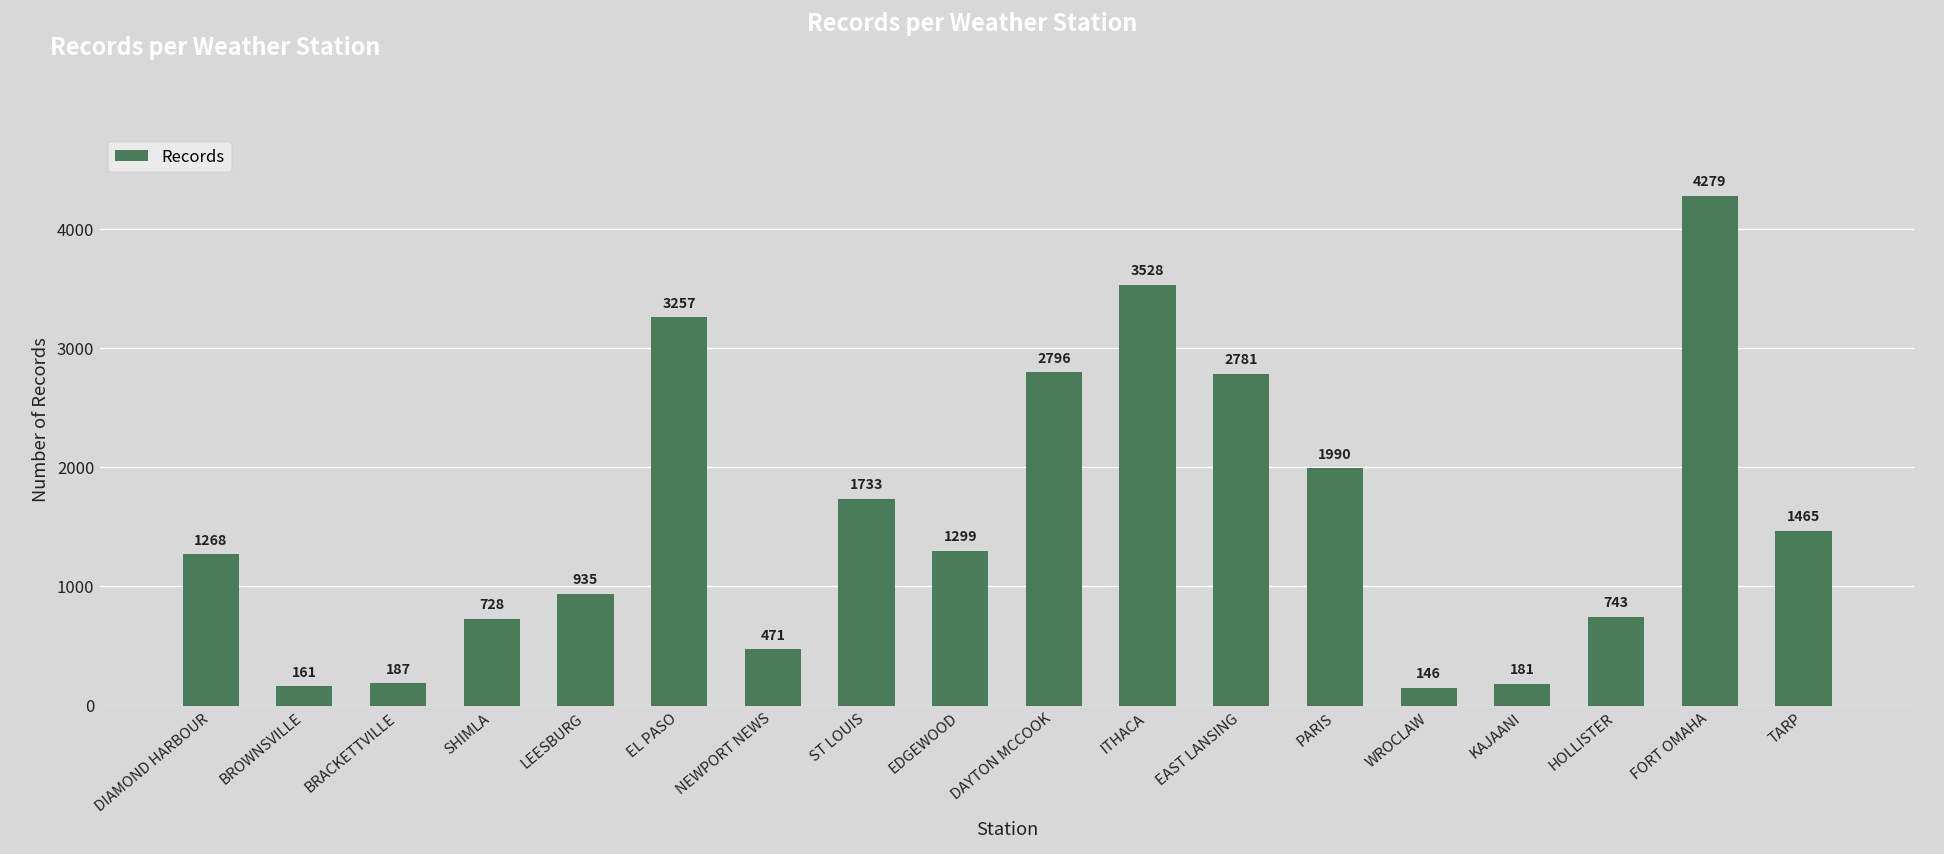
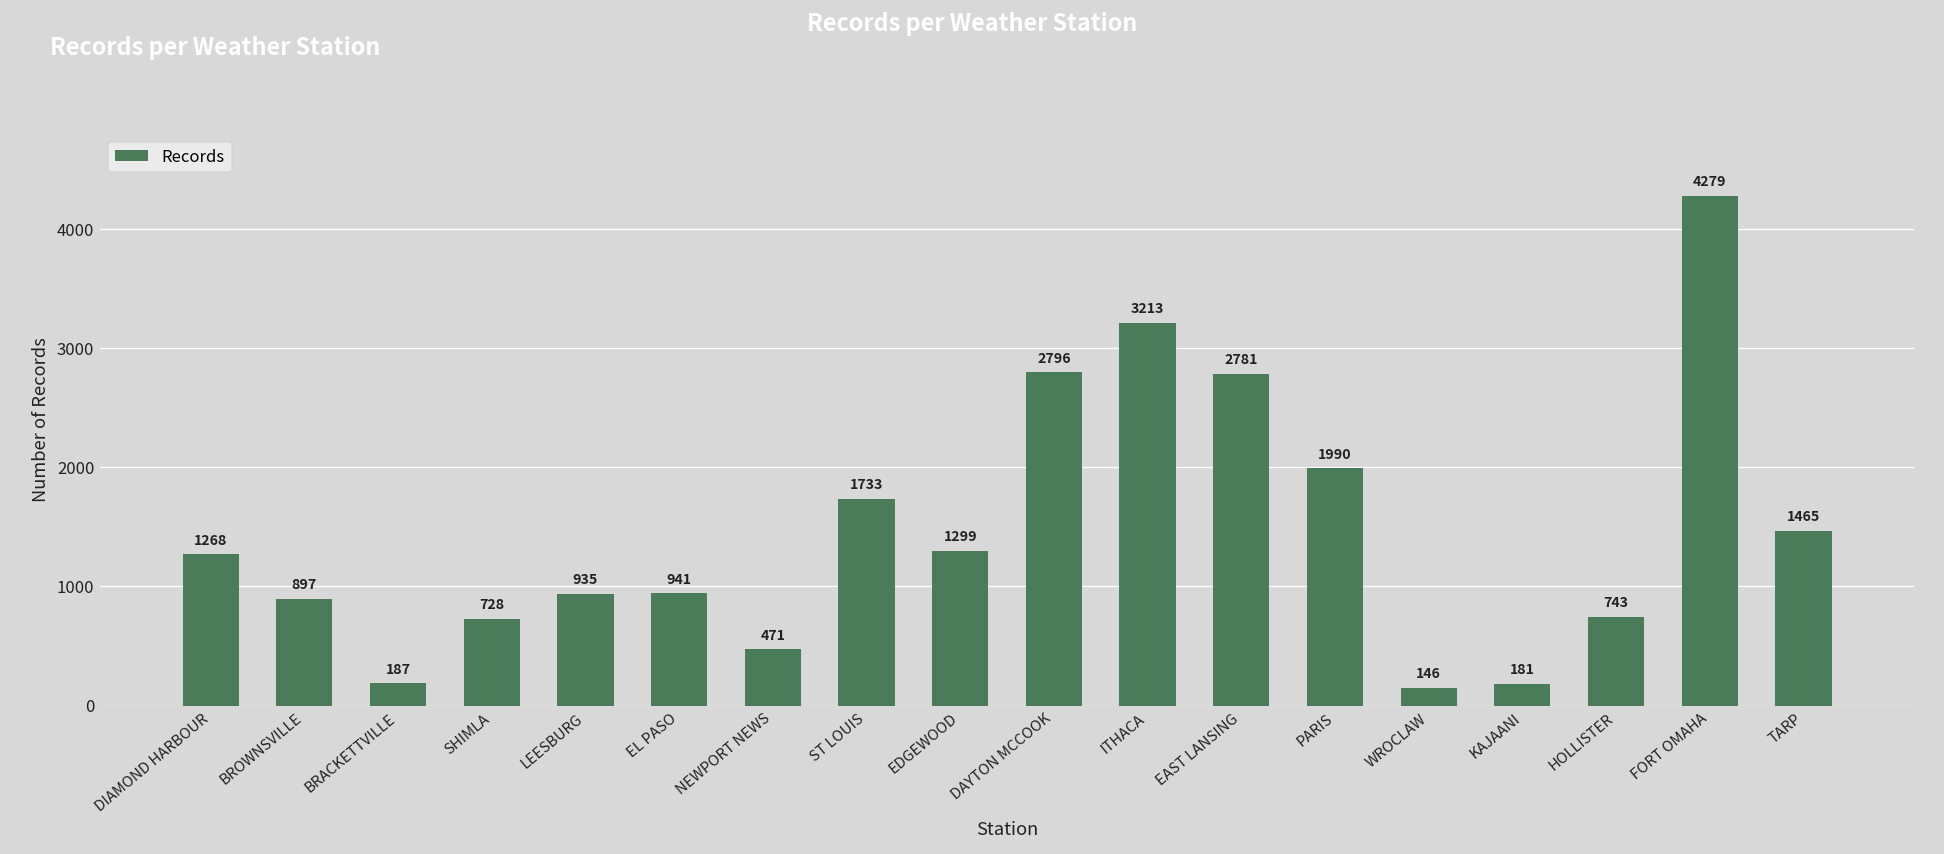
BROWNSVILLE: 161 -> 897
EL PASO: 3257 -> 941
ITHACA: 3528 -> 3213
